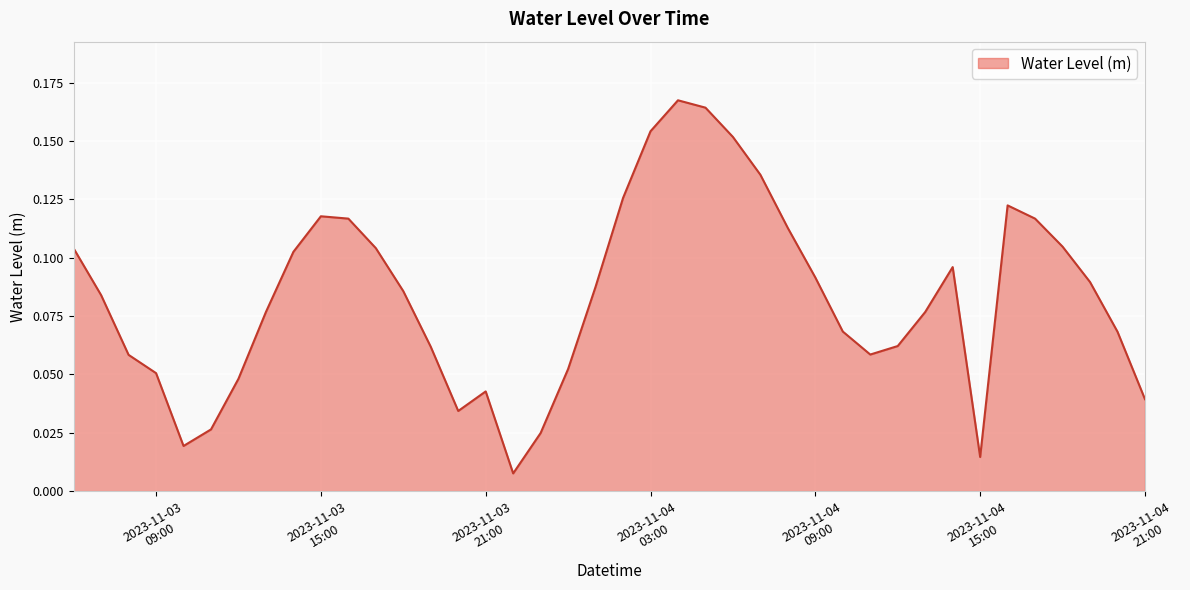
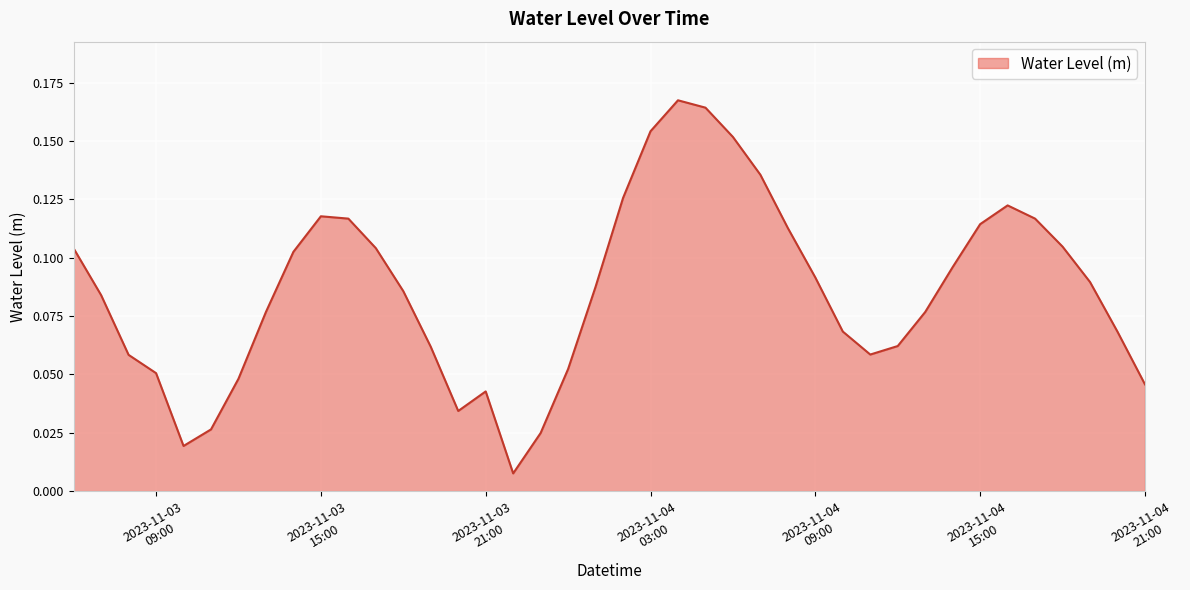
2023-11-04 15:00: 0.015 -> 0.114
2023-11-04 21:00: 0.039 -> 0.046
